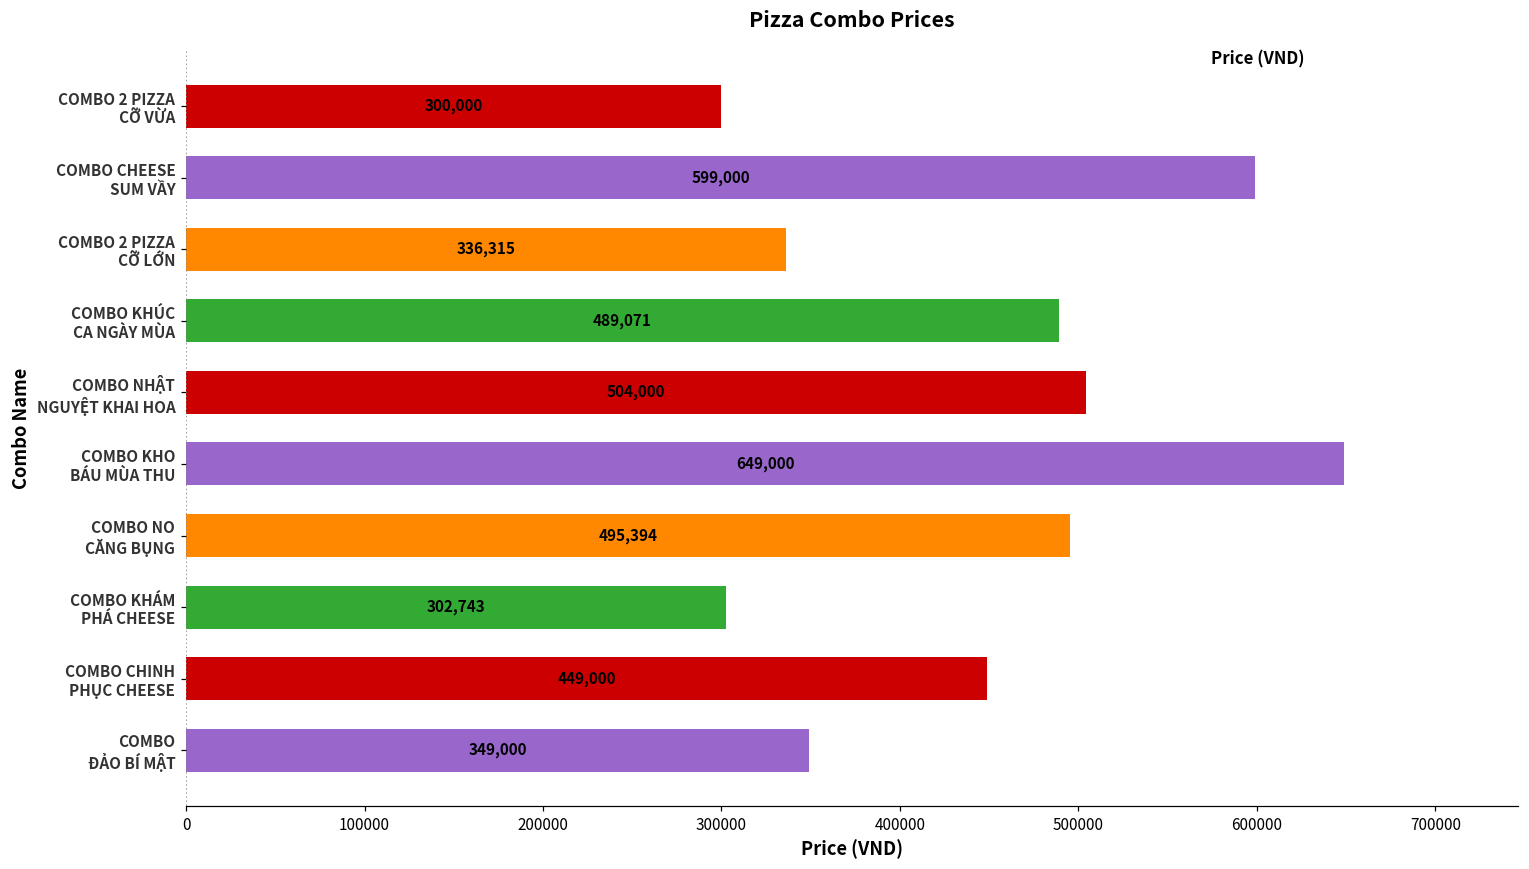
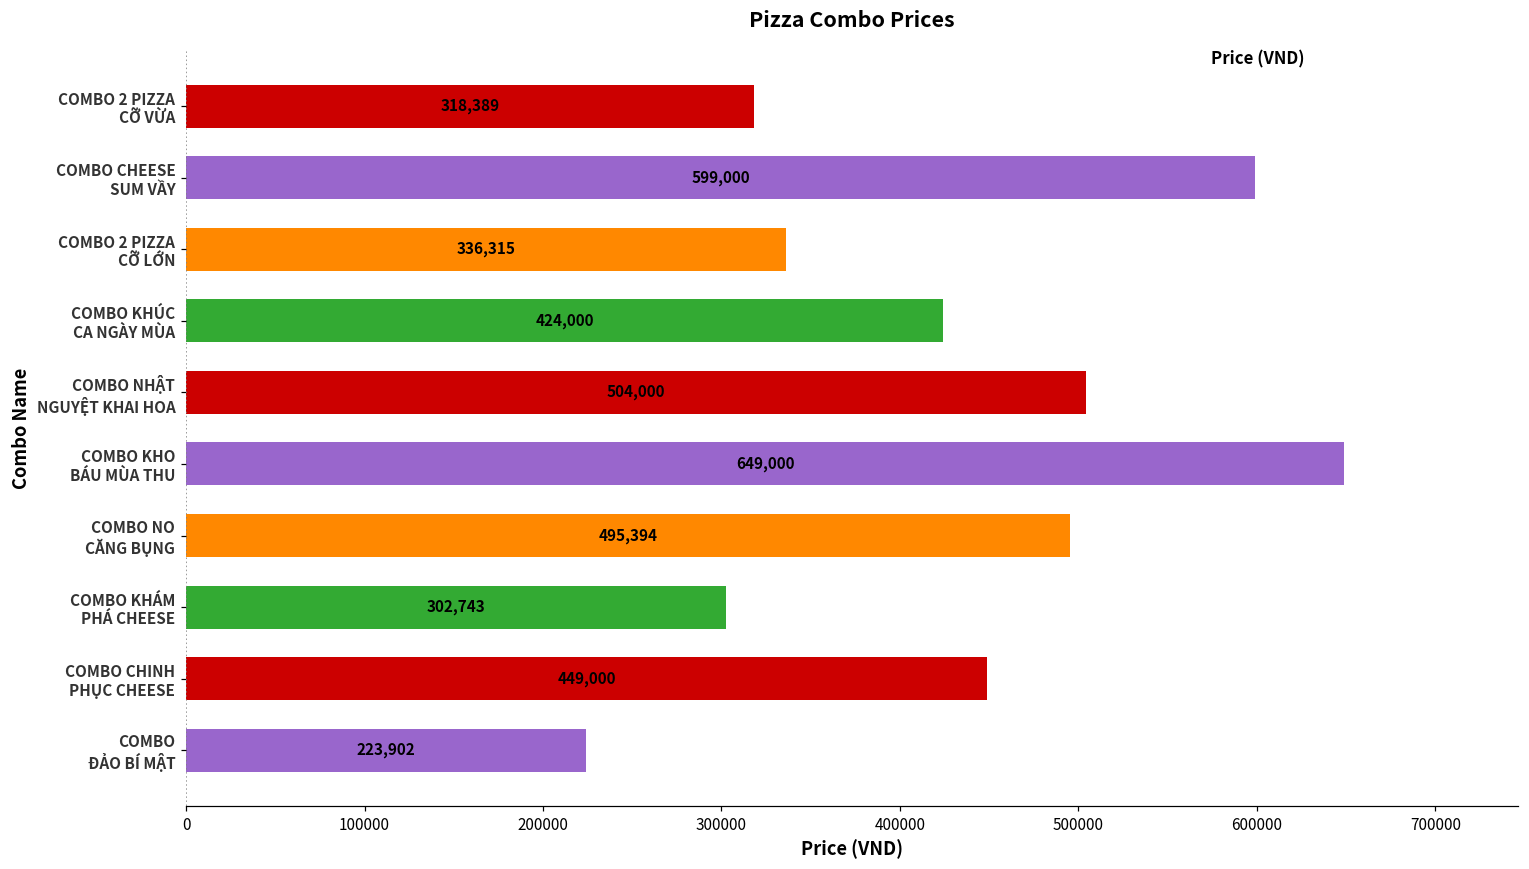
COMBO 2 PIZZA CỠ VỪA: 300,000 -> 318,389
COMBO KHÚC CA NGÀY MÙA: 489,071 -> 424,000
COMBO ĐẢO BÍ MẬT: 349,000 -> 223,902
